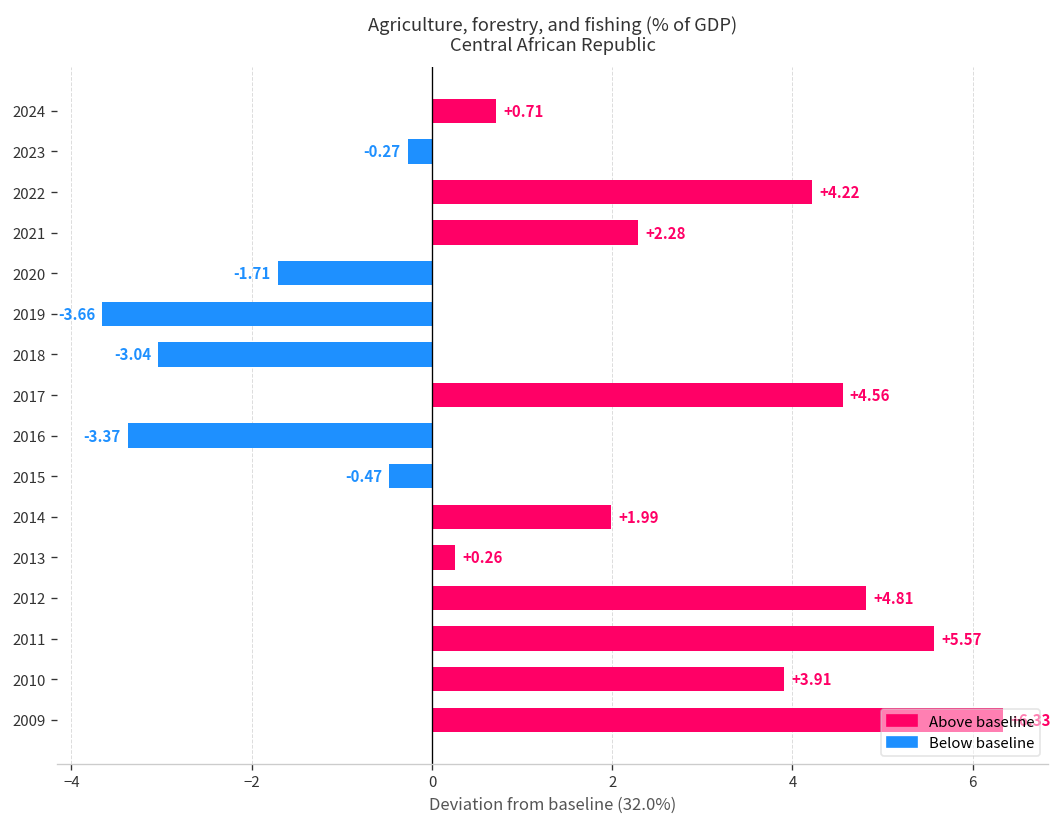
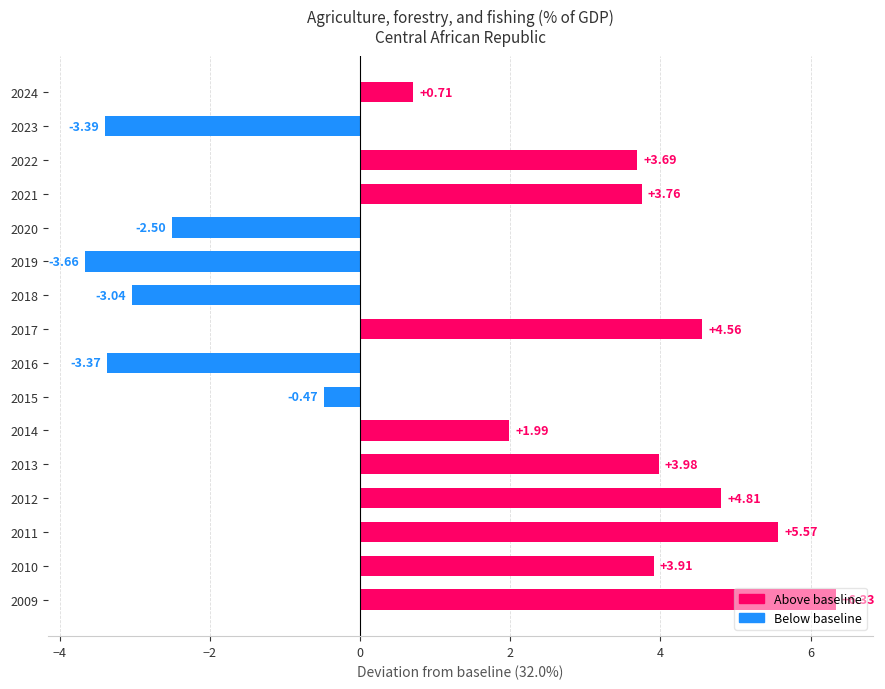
2023: -0.27 -> -3.39
2022: +4.22 -> +3.69
2021: +2.28 -> +3.76
2020: -1.71 -> -2.50
2013: +0.26 -> +3.98
